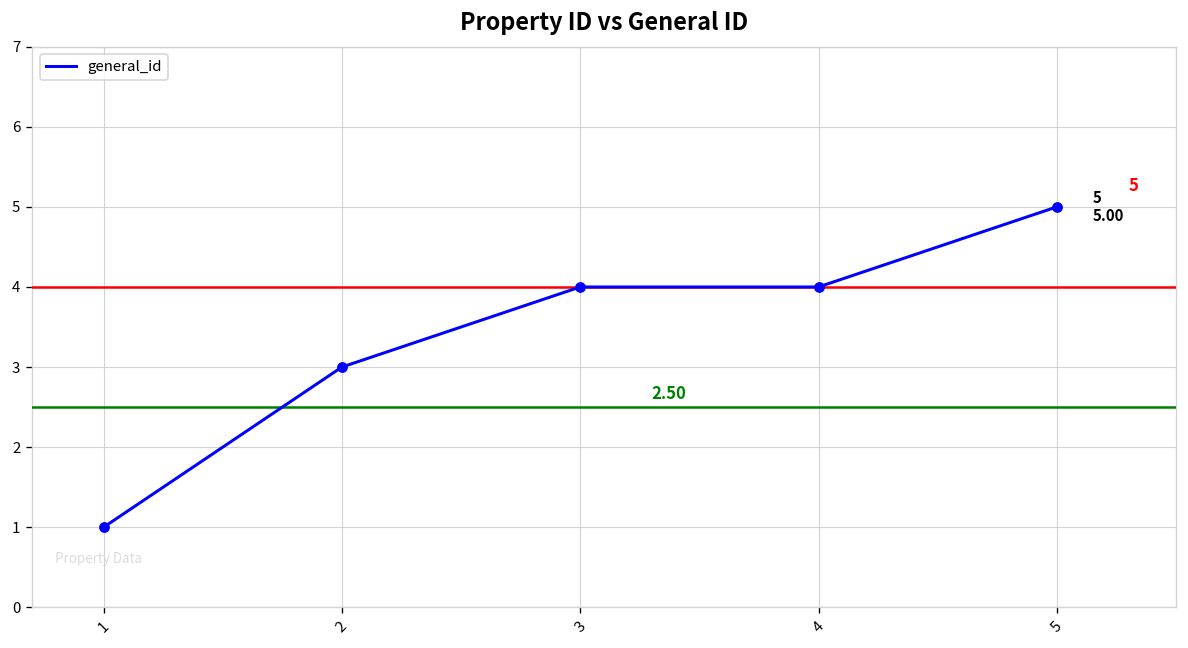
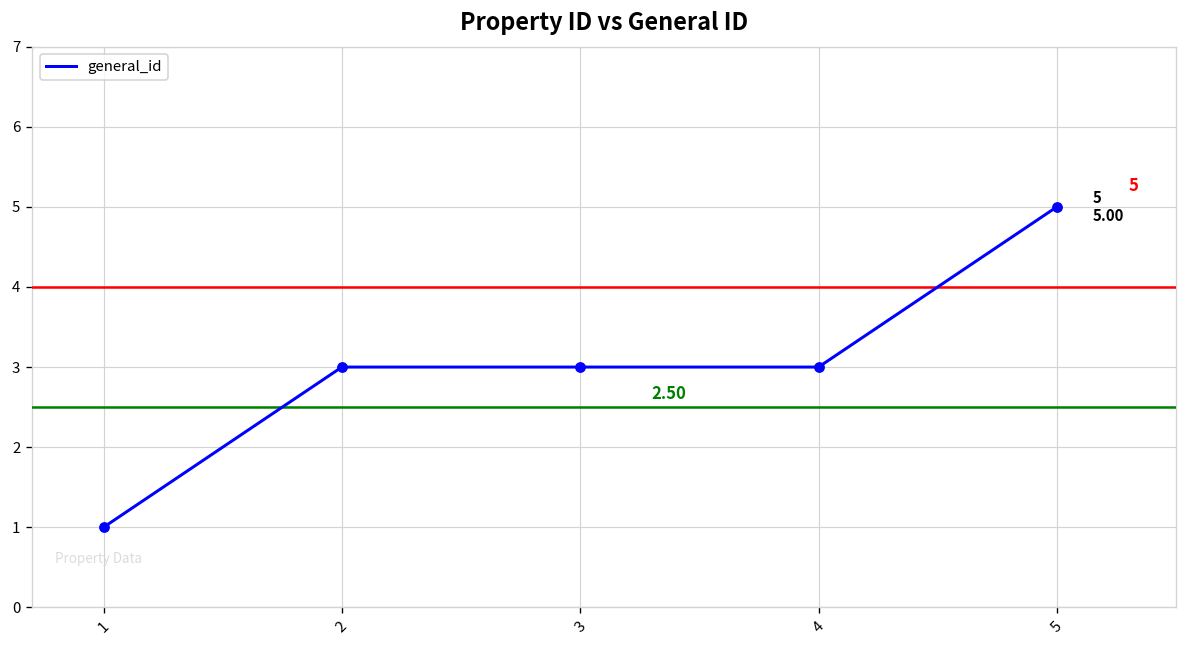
3: 4 -> 3
4: 4 -> 3
